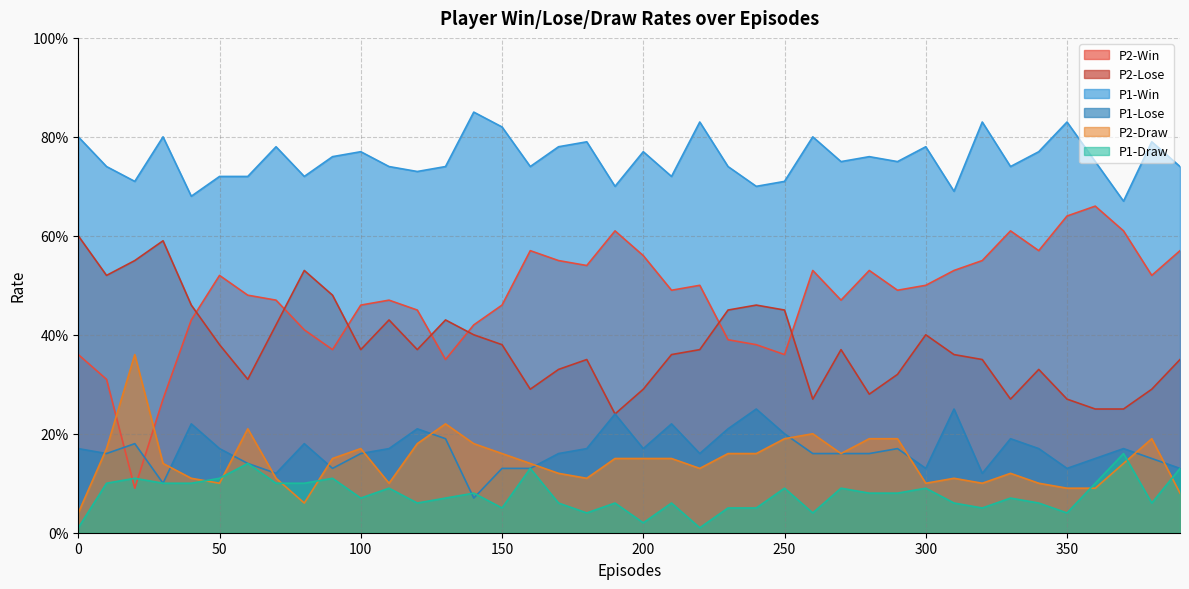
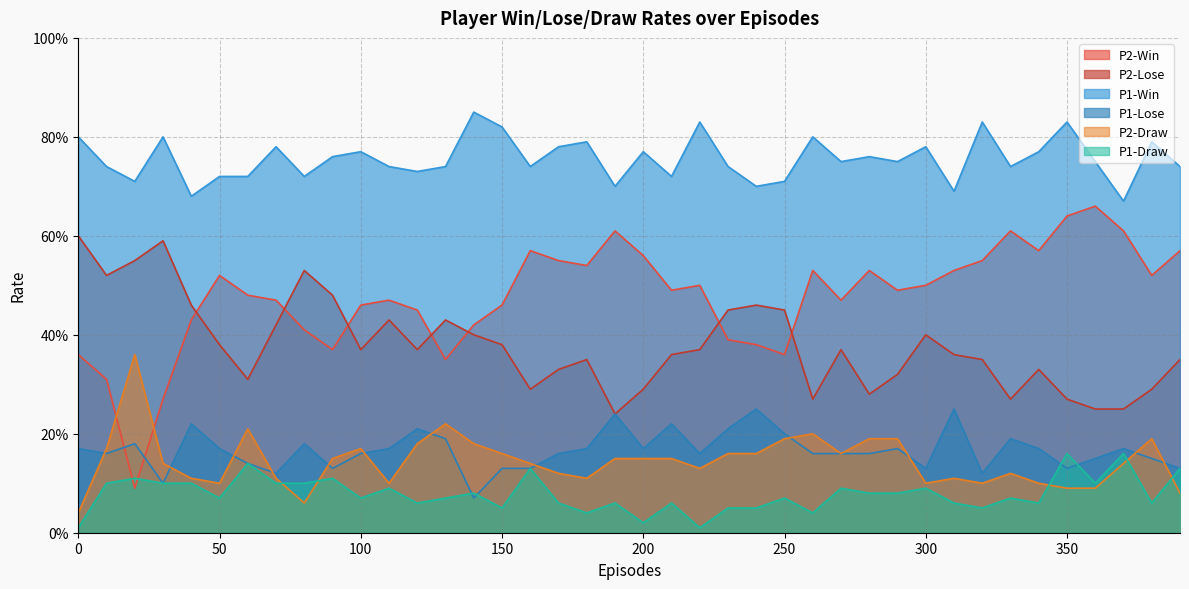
P1-Draw, 50: 11% -> 7%
P1-Draw, 250: 9% -> 7%
P1-Draw, 350: 4% -> 16%
